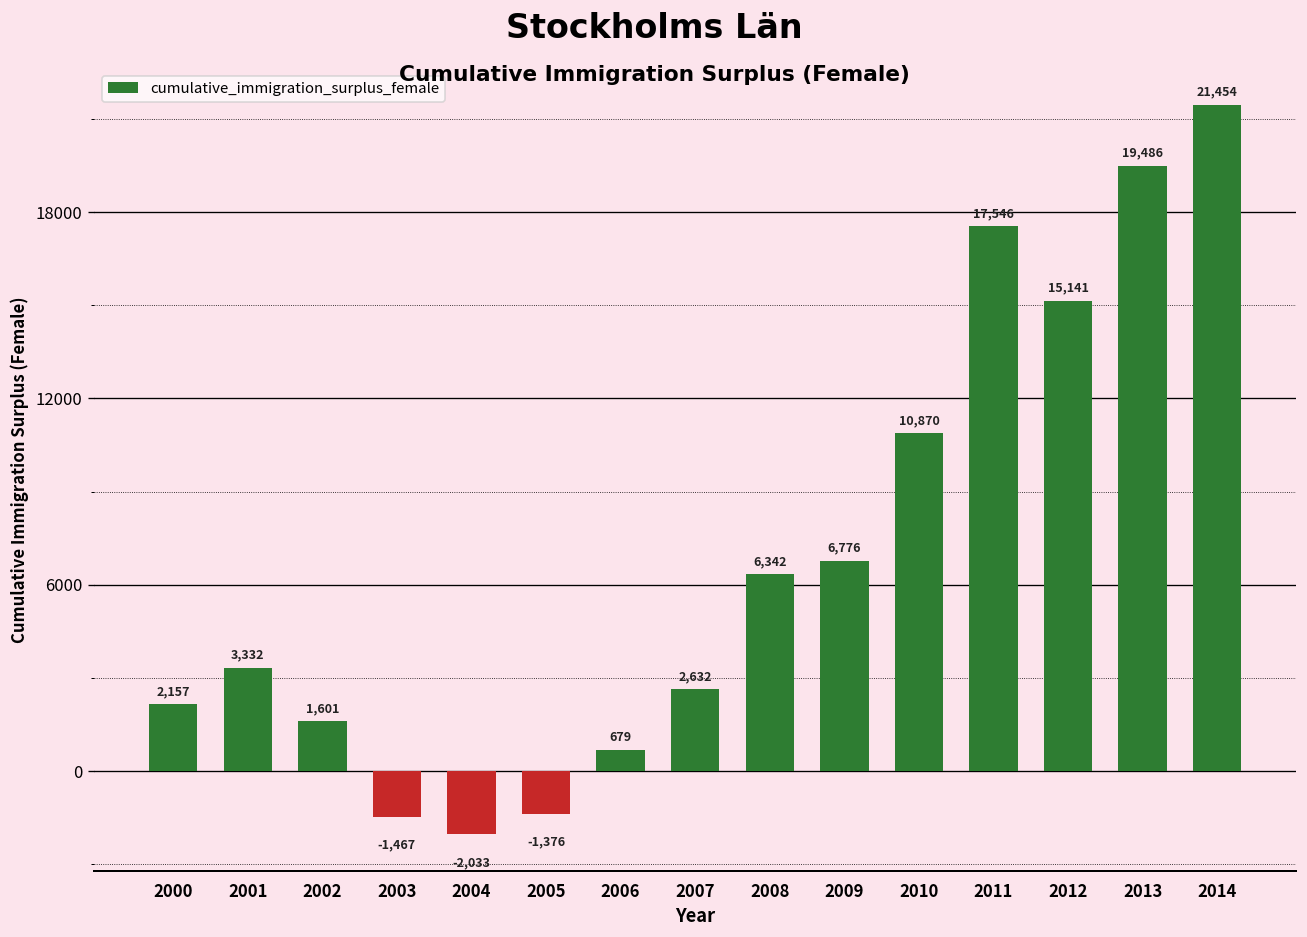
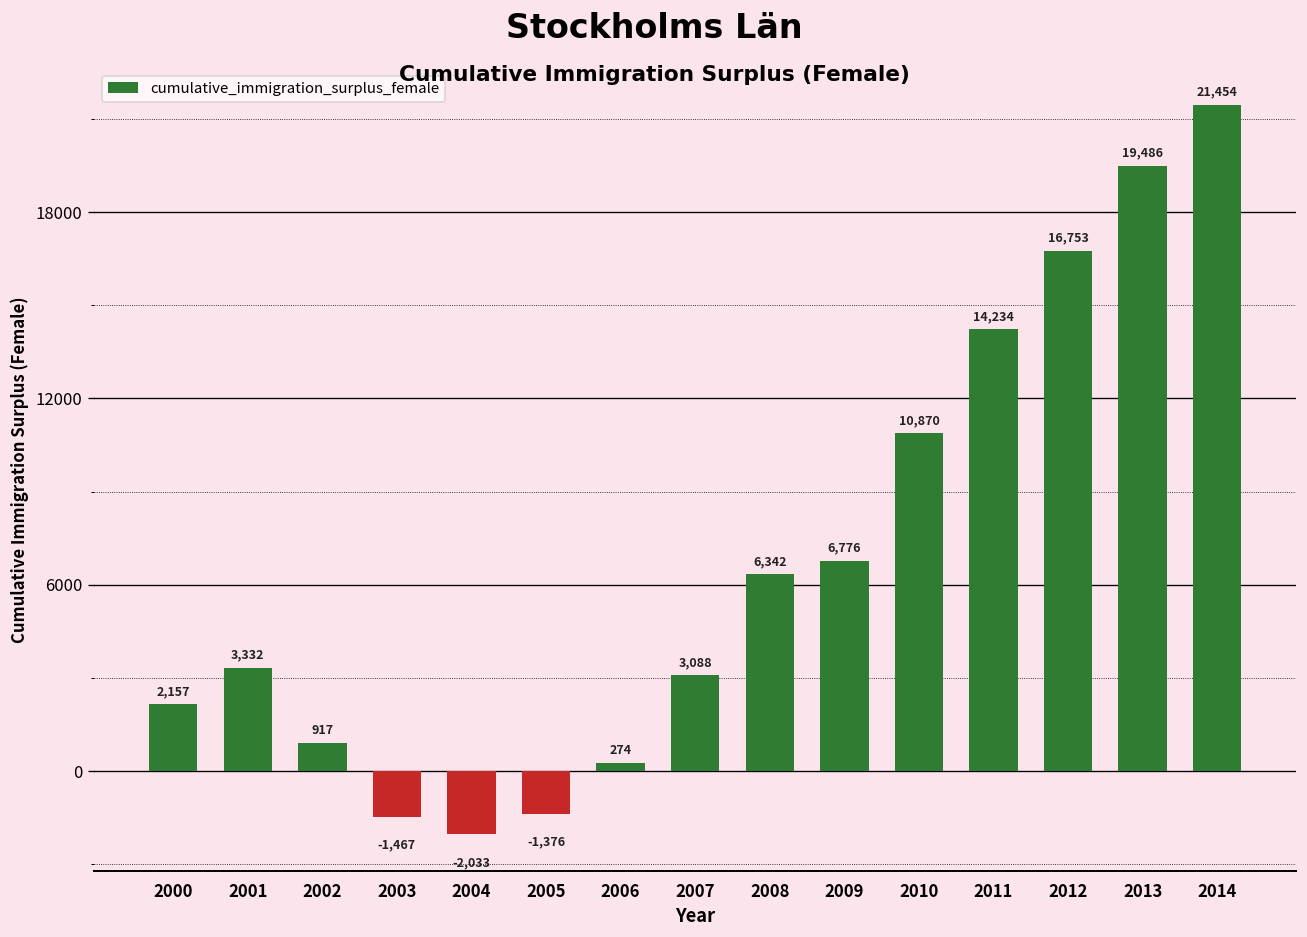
2002: 1,601 -> 917
2006: 679 -> 274
2007: 2,632 -> 3,088
2011: 17,546 -> 14,234
2012: 15,141 -> 16,753
